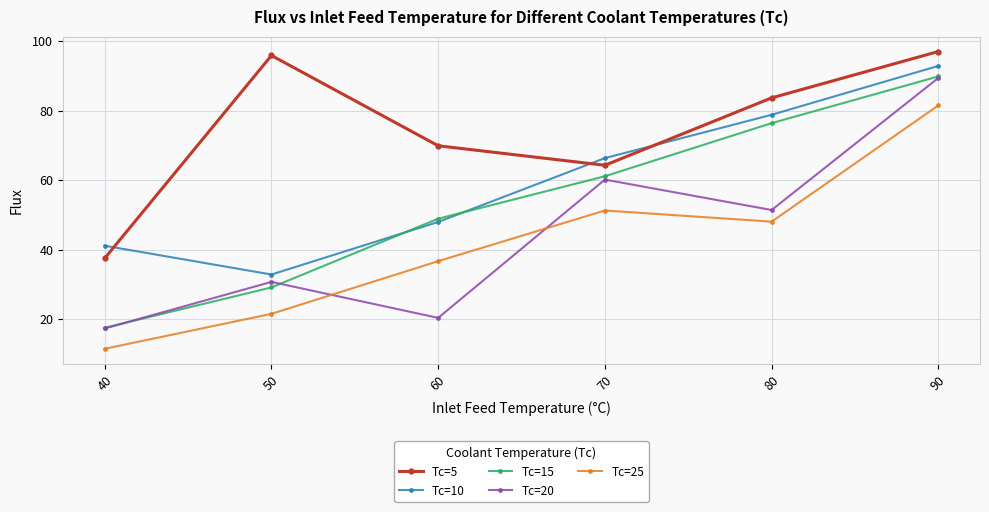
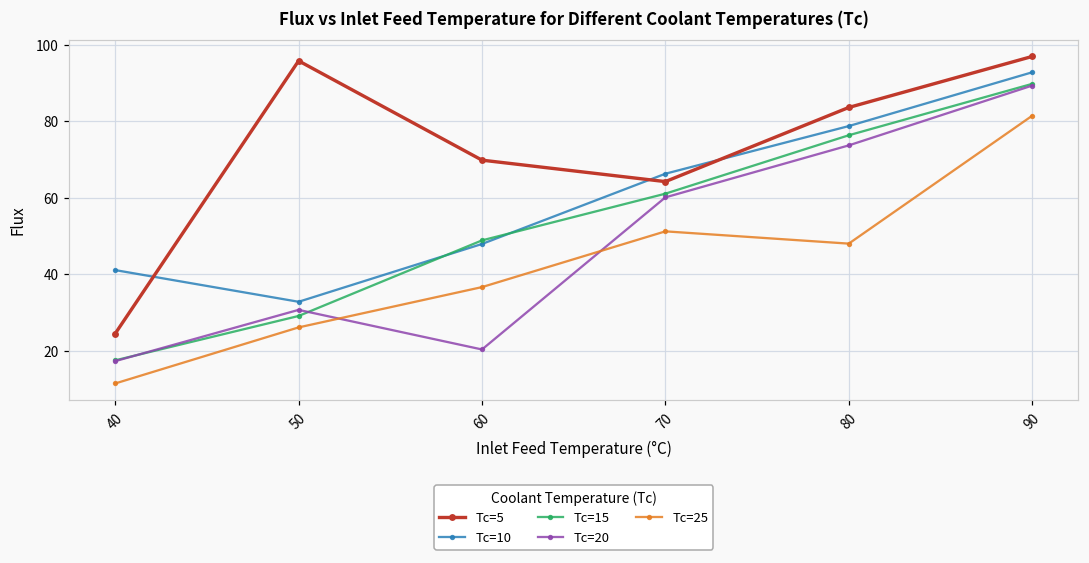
Tc=5, 40: 38 -> 25
Tc=25, 50: 22 -> 26
Tc=20, 80: 51 -> 74
